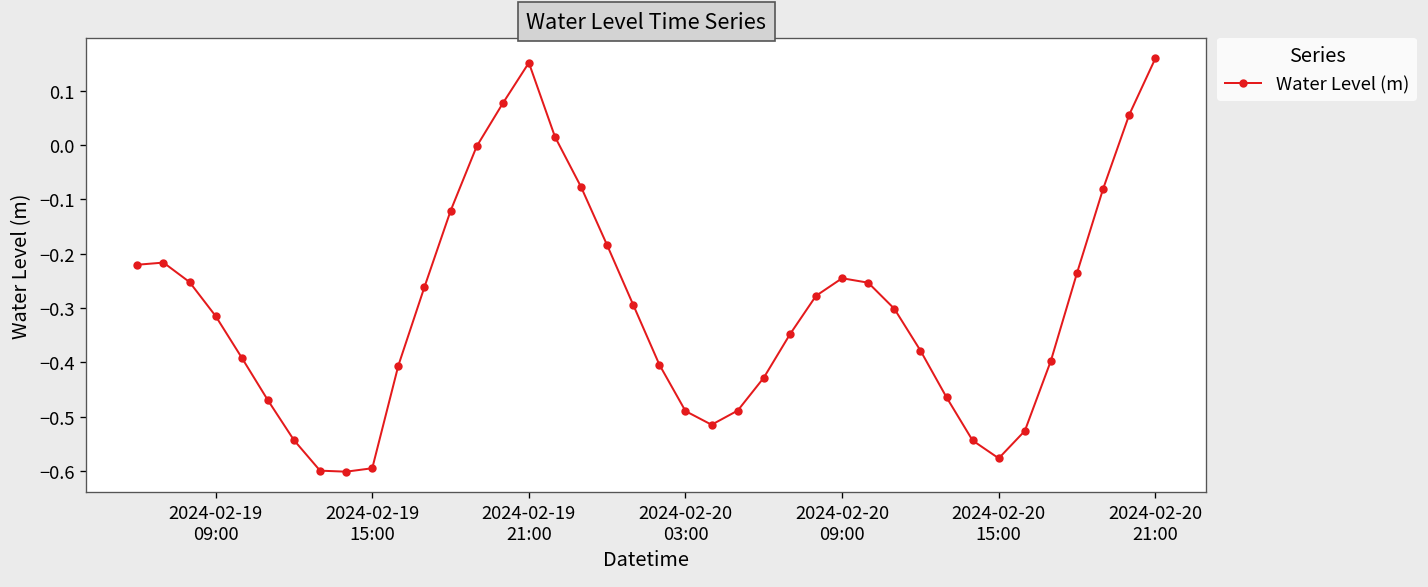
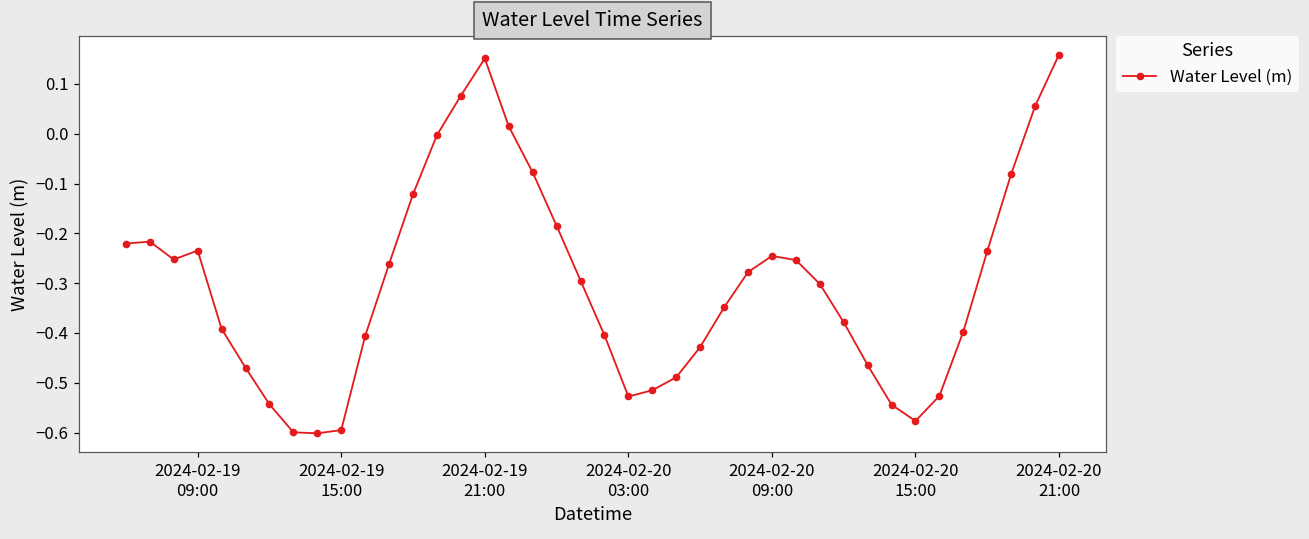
2024-02-19 09:00: -0.31 -> -0.23
2024-02-20 03:00: -0.49 -> -0.53
